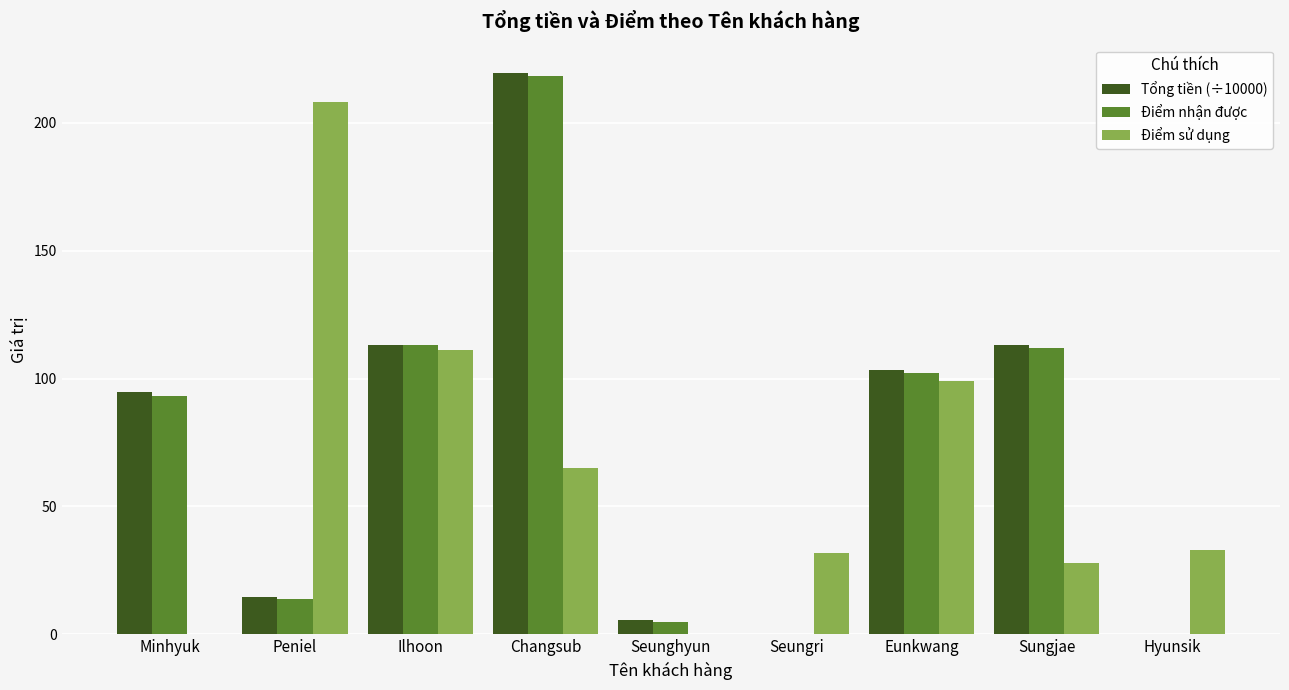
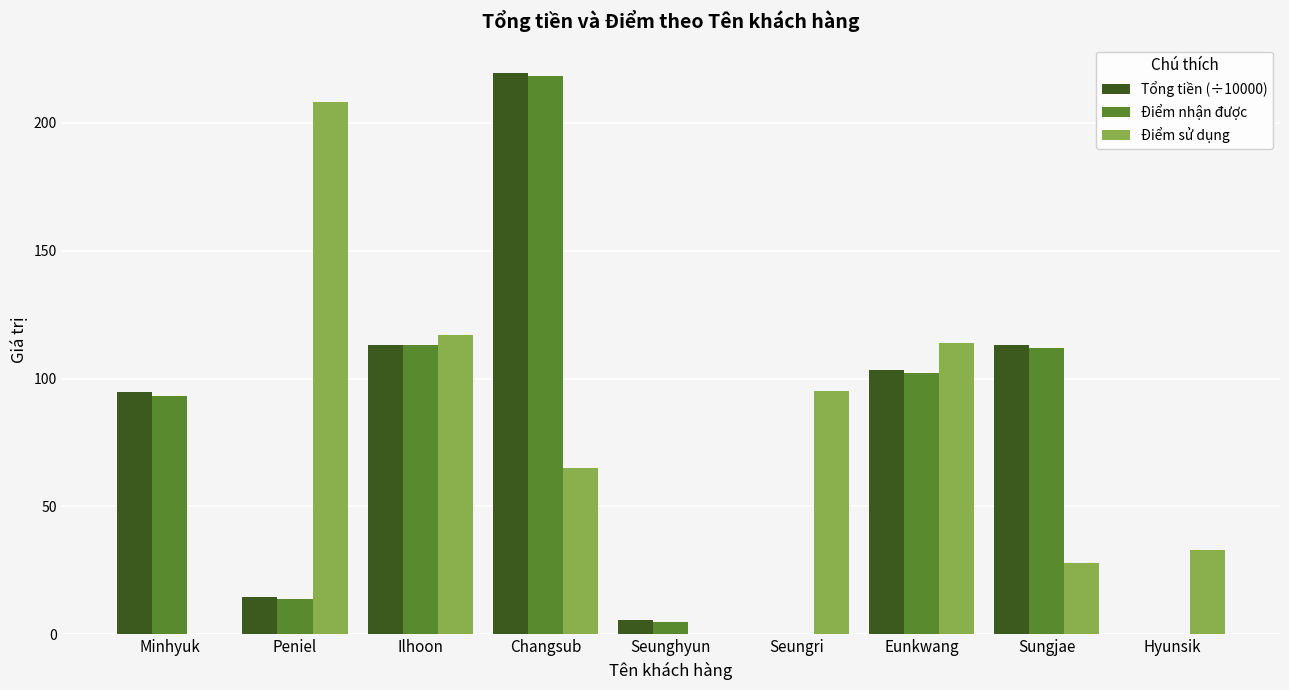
Điểm sử dụng, Ilhoon: 111 -> 117
Điểm sử dụng, Seungri: 32 -> 95
Điểm sử dụng, Eunkwang: 99 -> 114
